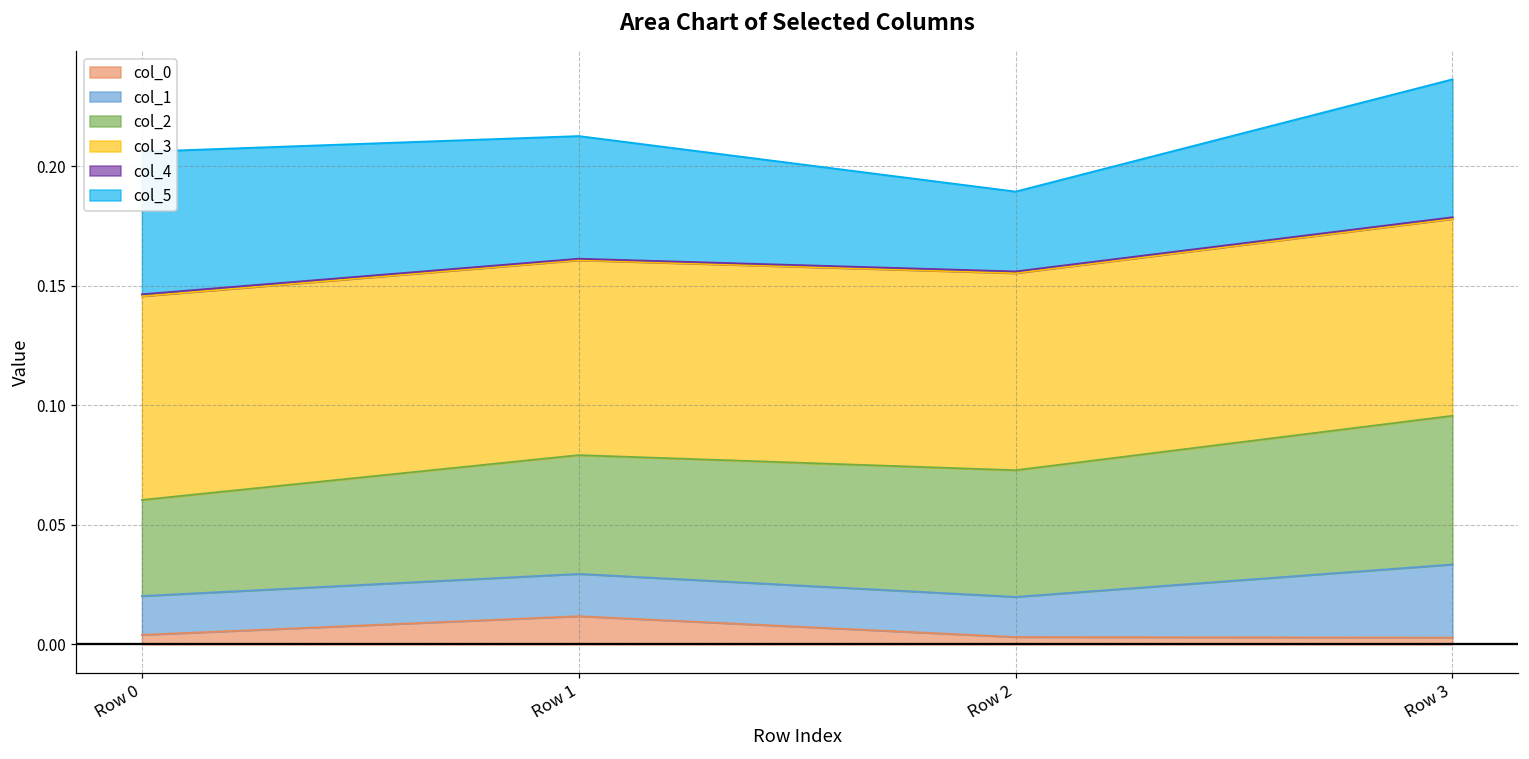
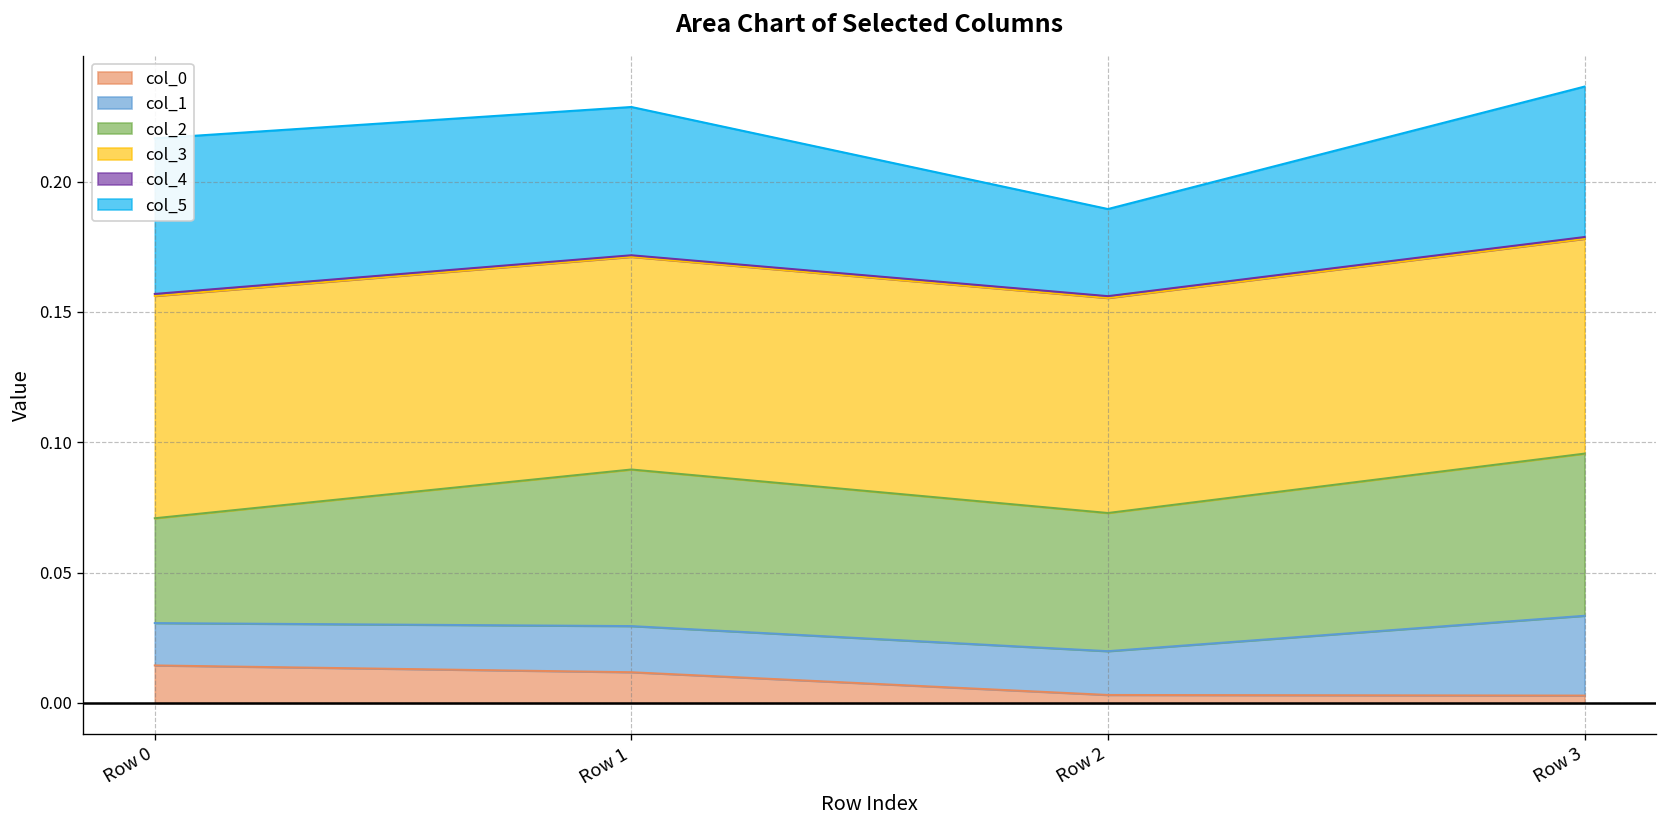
col_0, Row 0: 0.004 -> 0.014
col_2, Row 1: 0.050 -> 0.060
col_5, Row 1: 0.051 -> 0.057
